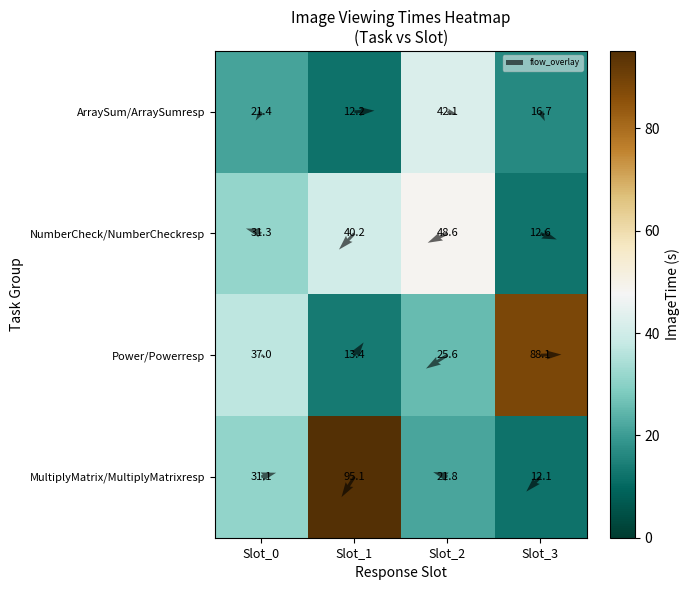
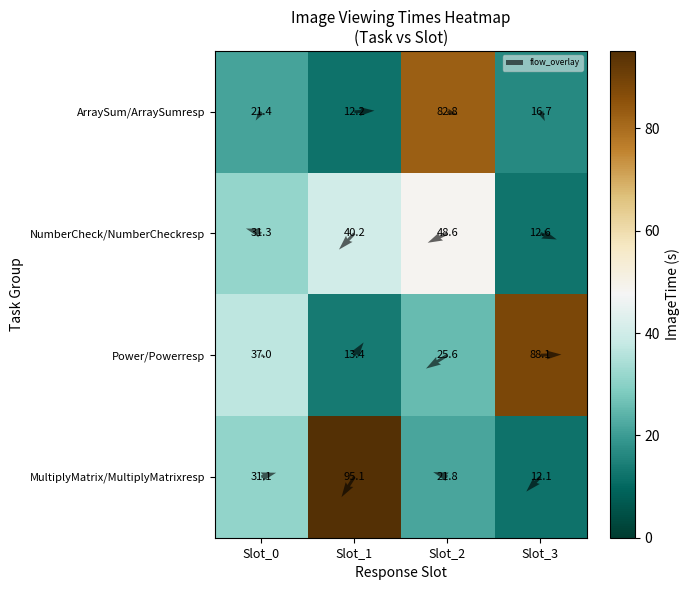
ArraySum/ArraySumresp, Slot_2: 42.1 -> 82.8
